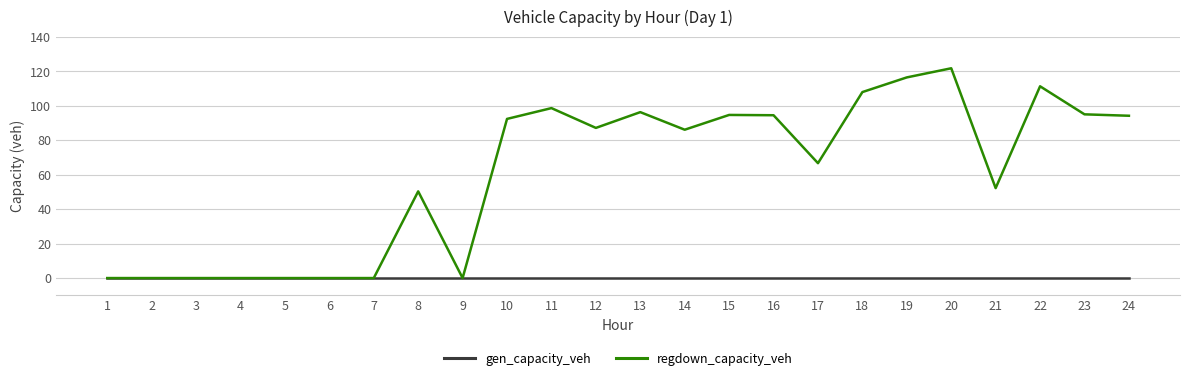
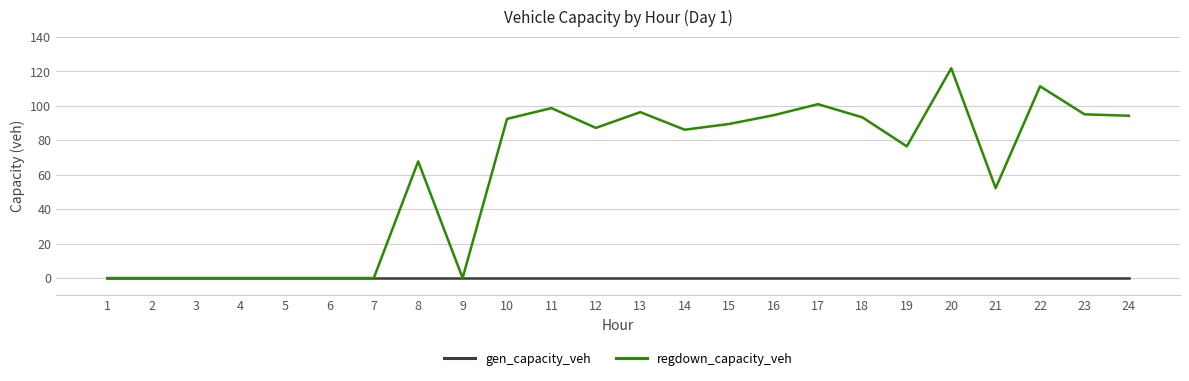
regdown_capacity_veh, 8: 50 -> 68
regdown_capacity_veh, 15: 95 -> 90
regdown_capacity_veh, 17: 67 -> 101
regdown_capacity_veh, 18: 108 -> 93
regdown_capacity_veh, 19: 117 -> 76
